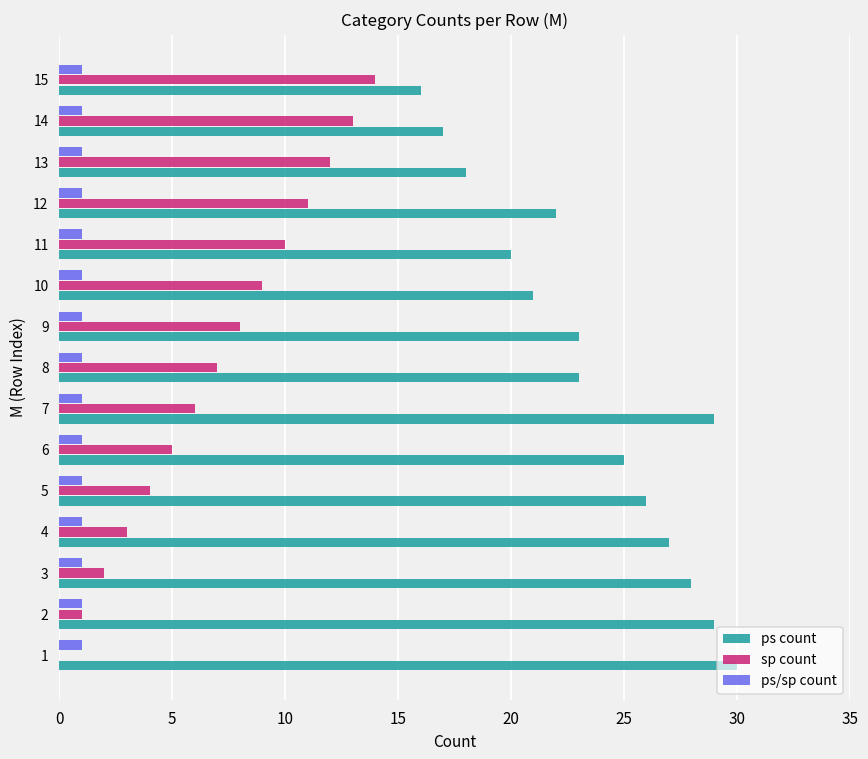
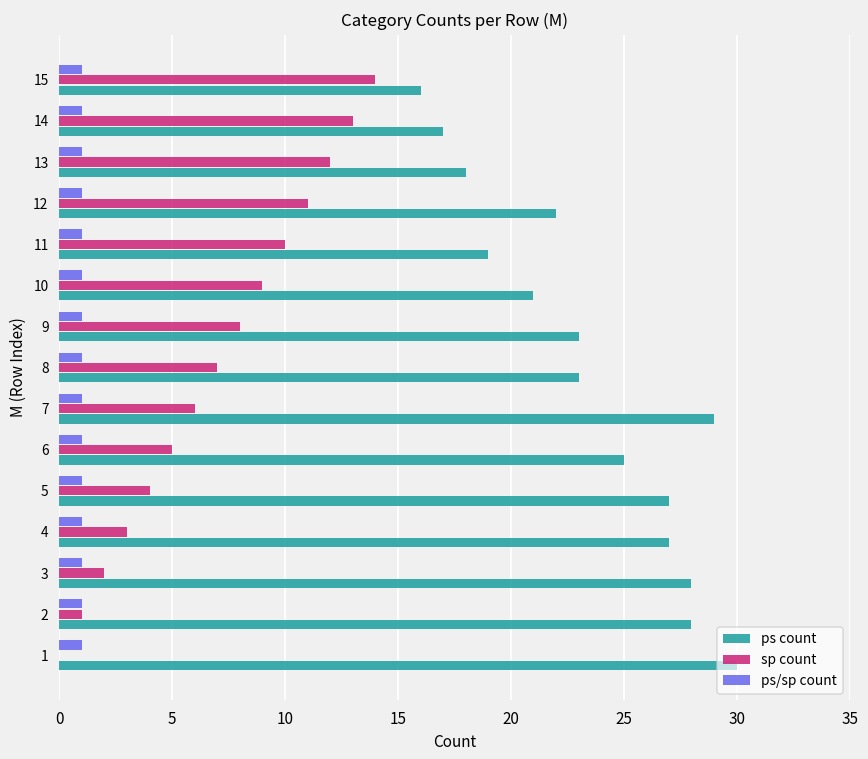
ps count, 11: 20 -> 19
ps count, 5: 26 -> 27
ps count, 2: 29 -> 28
